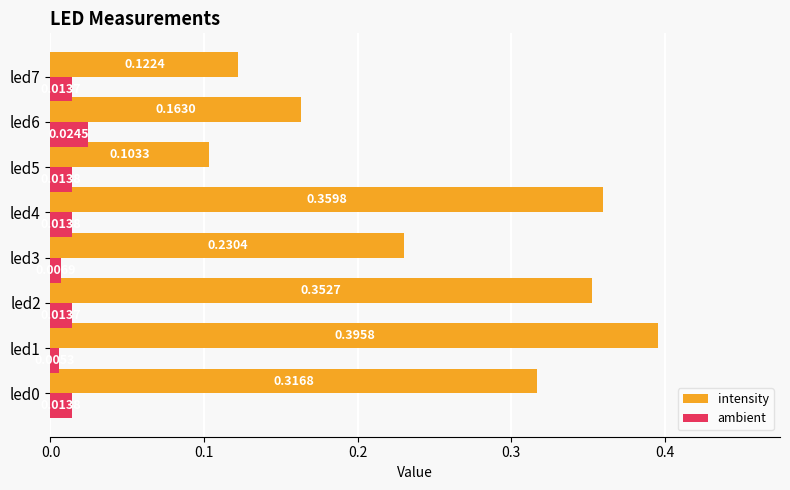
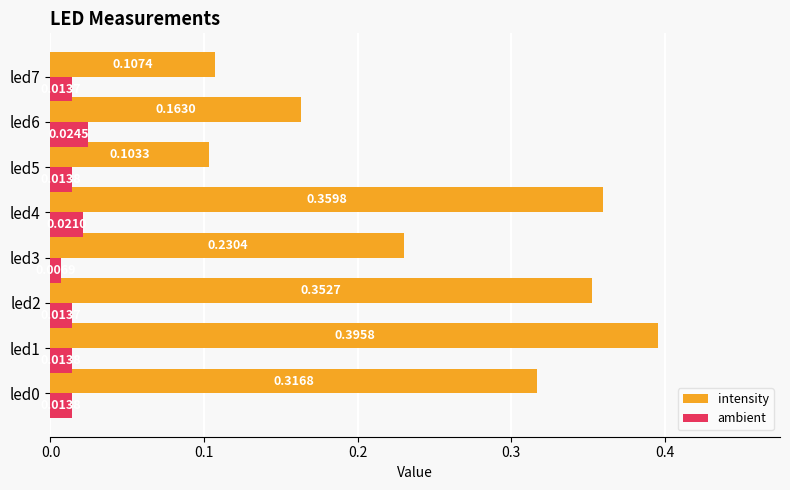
intensity, led7: 0.1224 -> 0.1074
ambient, led4: 0.014 -> 0.021
ambient, led1: 0.005 -> 0.014
